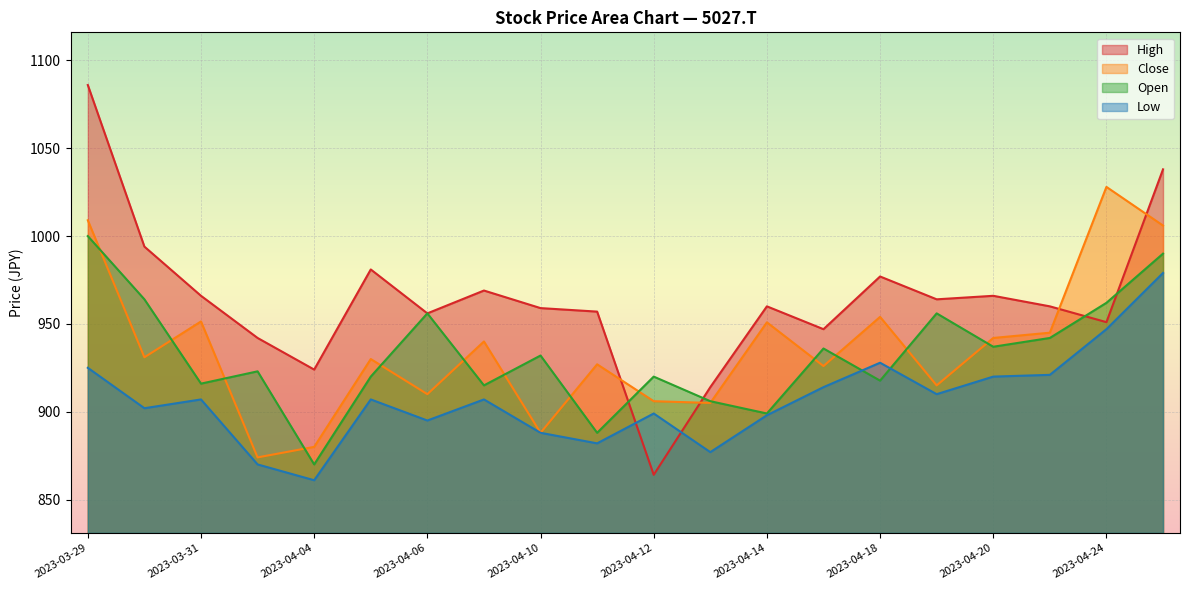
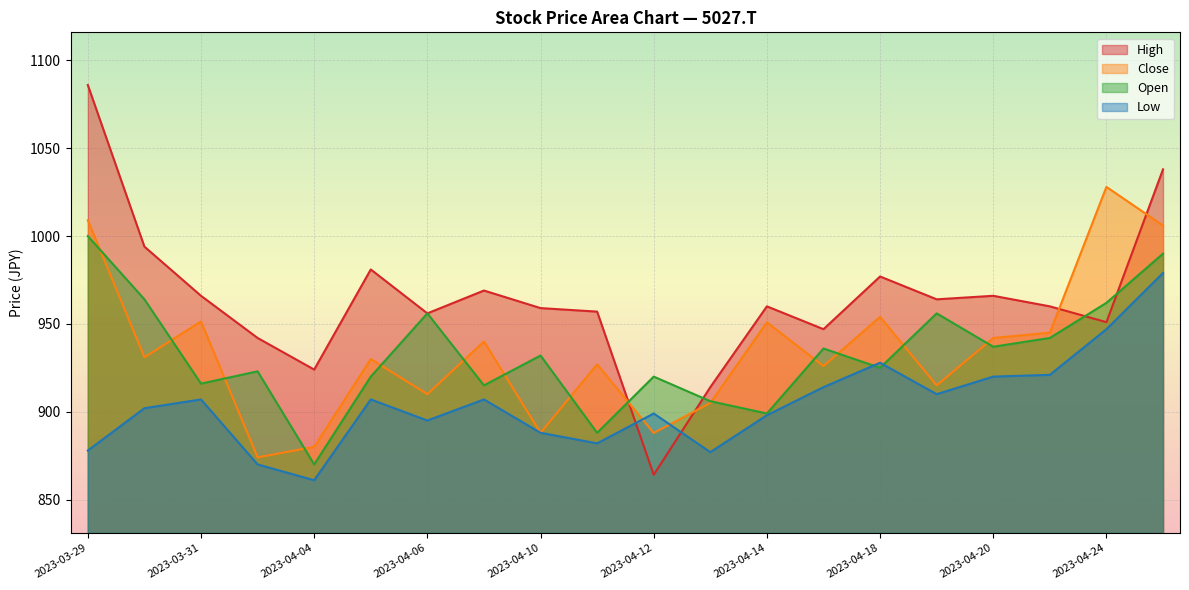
Low, 2023-03-29: 925 -> 878
Close, 2023-04-12: 906 -> 888
Open, 2023-04-18: 918 -> 925
